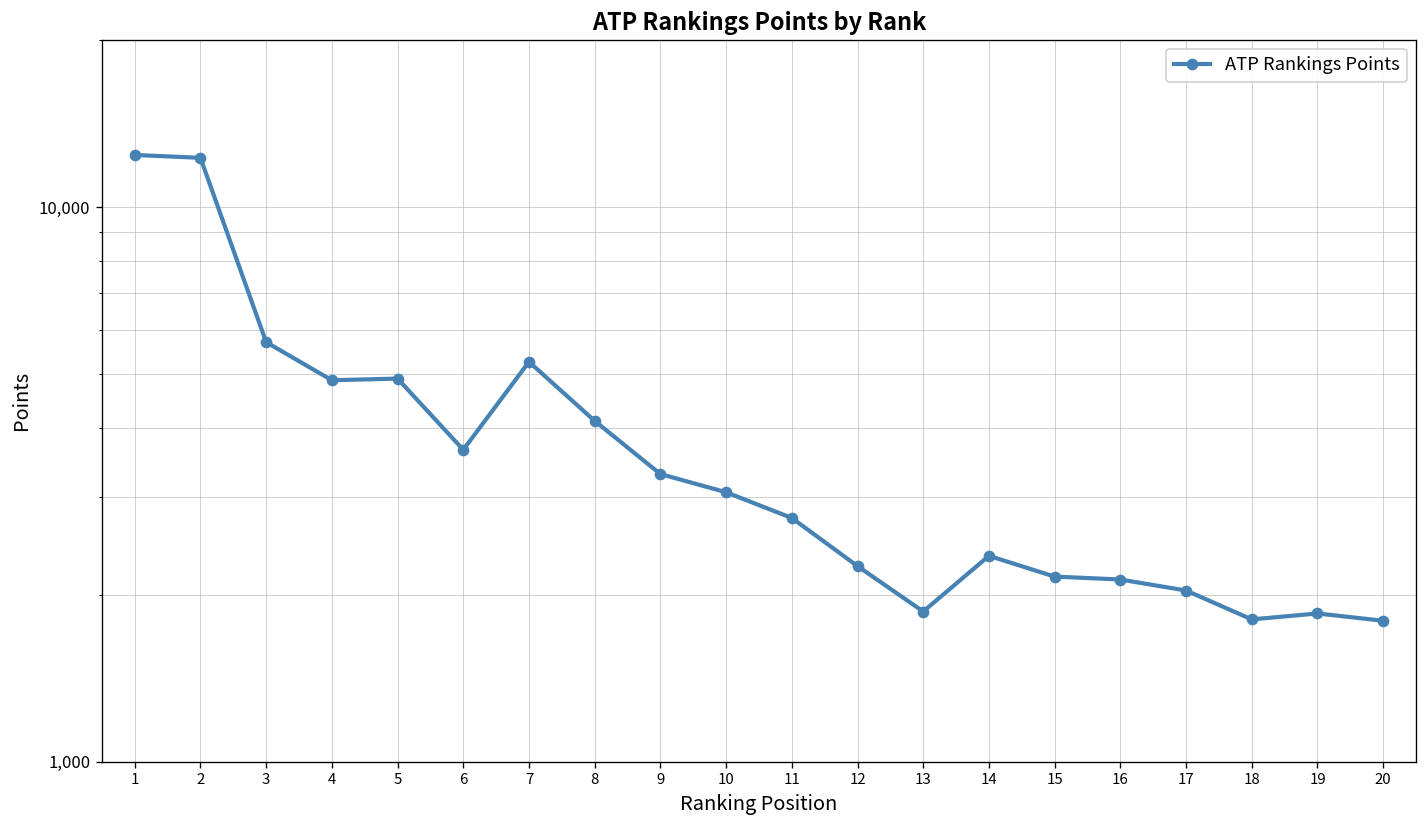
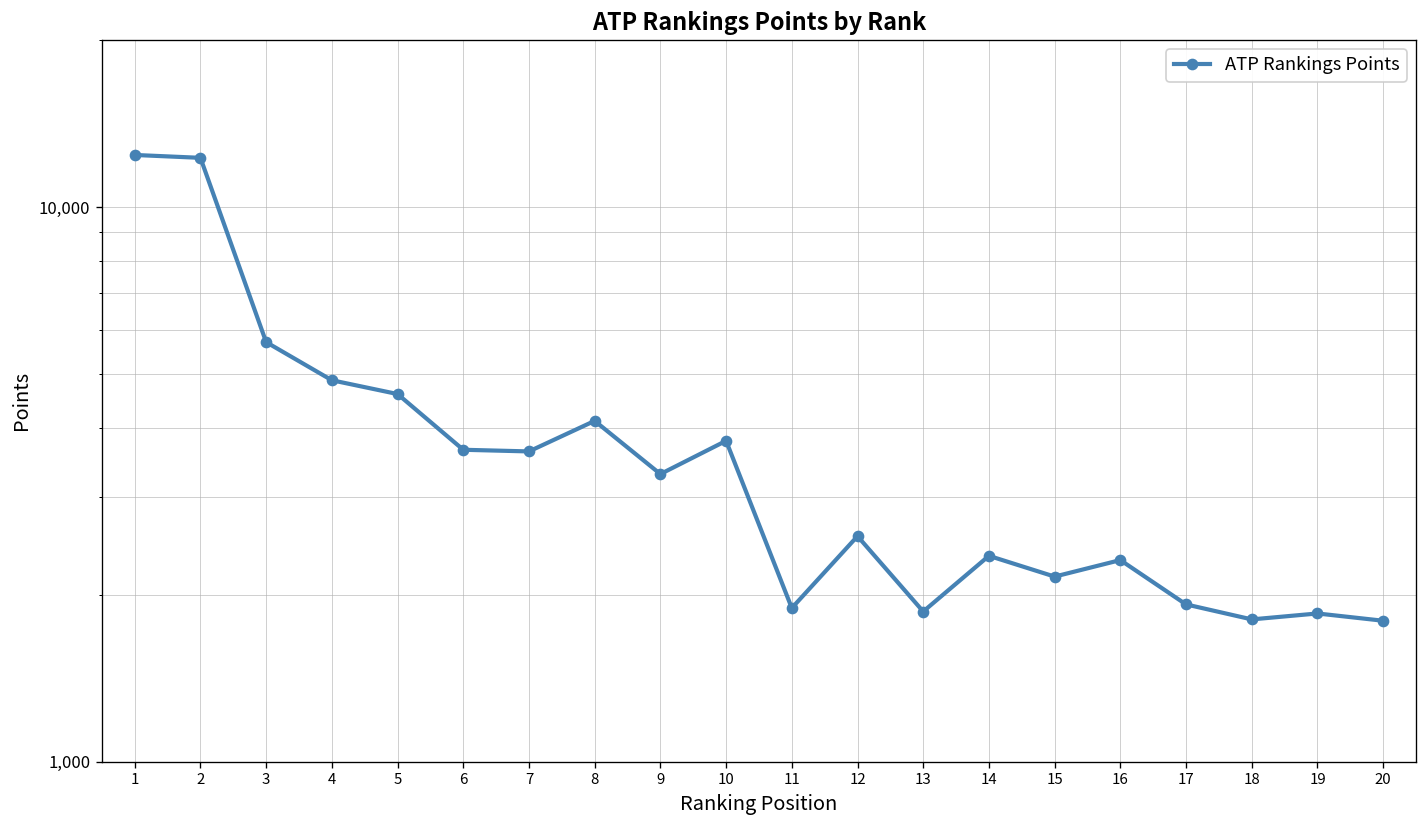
5: 4,900 -> 4,600
7: 5,300 -> 3,600
10: 3,100 -> 3,800
11: 2,800 -> 1,890
12: 2,300 -> 2,600
16: 2,100 -> 2,300
17: 2,000 -> 1,920
